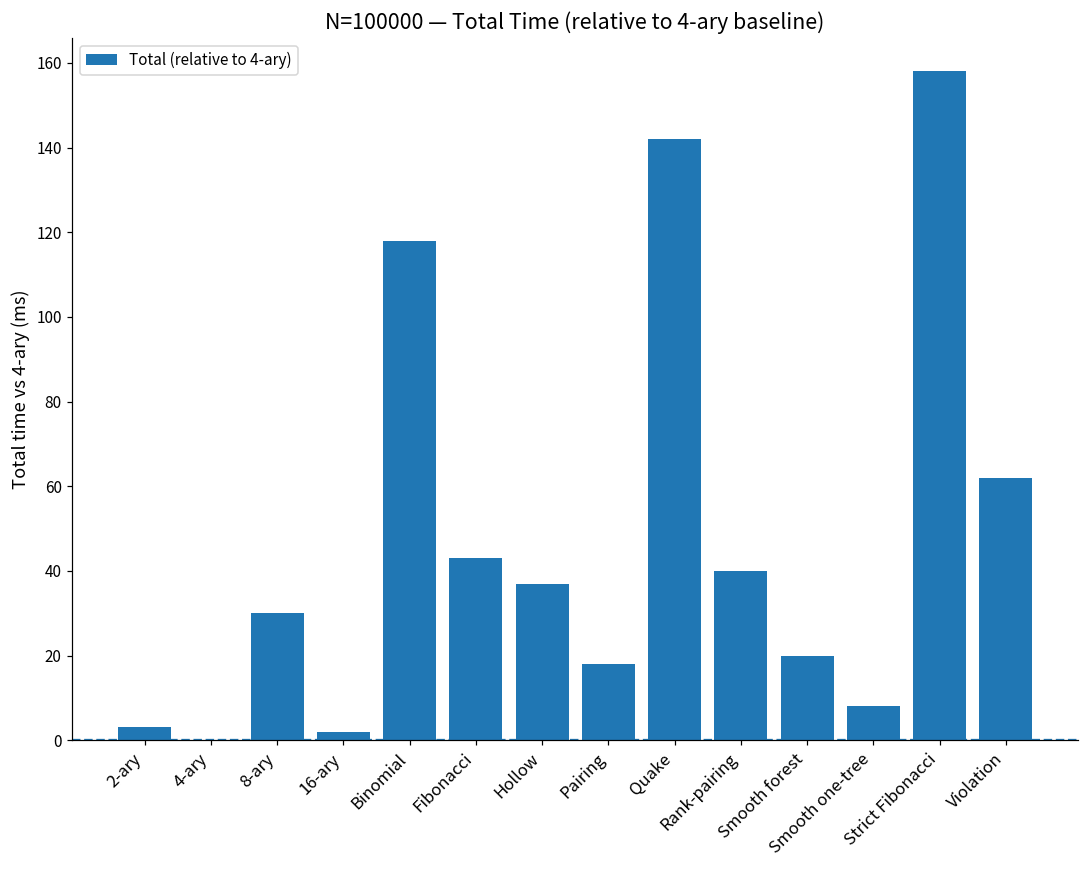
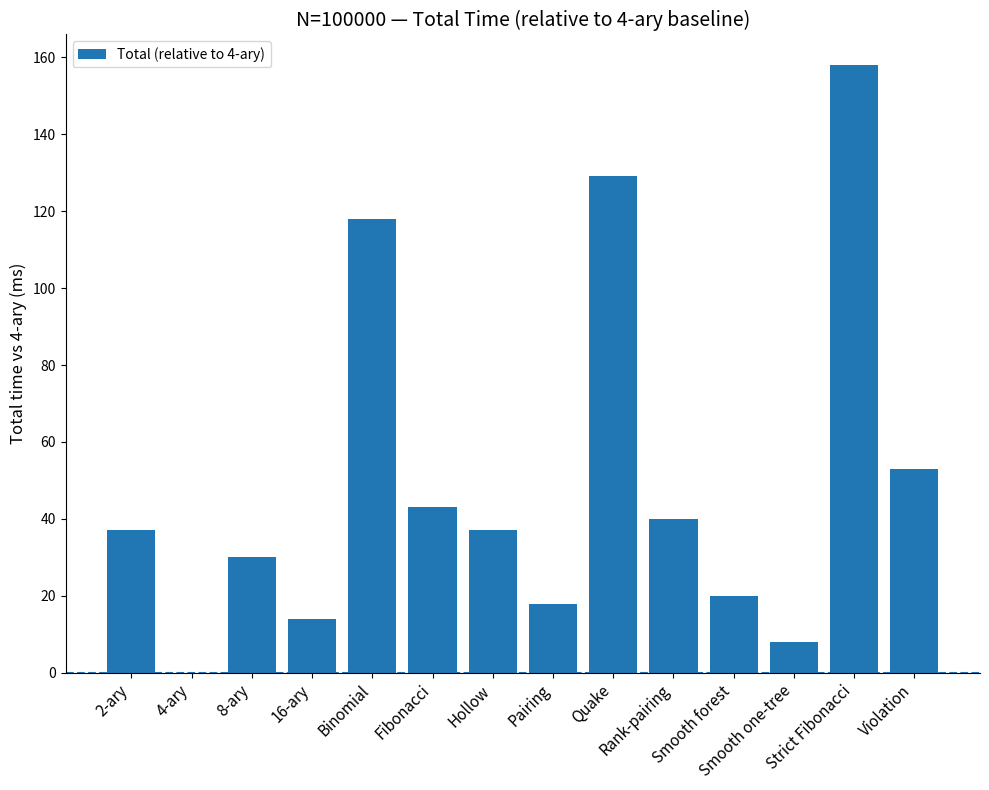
2-ary: 3 -> 37
16-ary: 2 -> 14
Quake: 142 -> 129
Violation: 62 -> 53
